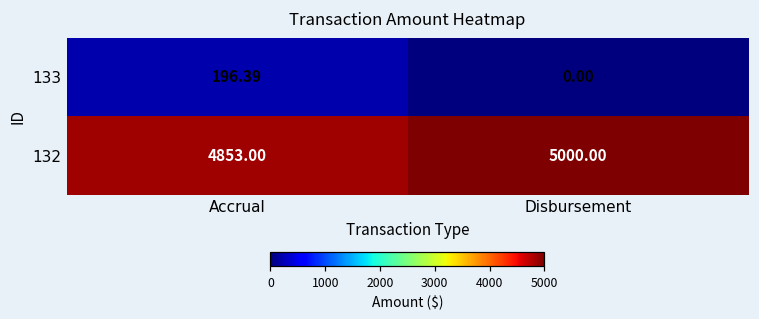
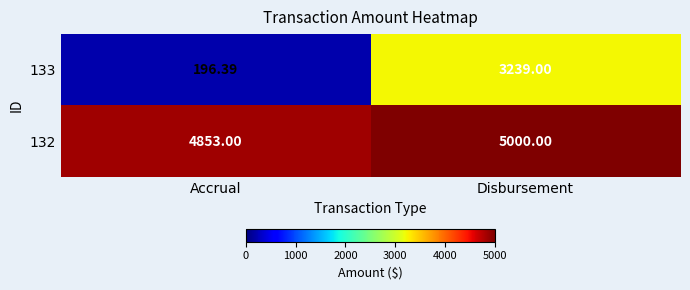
133, Disbursement: 0.00 -> 3239.00
